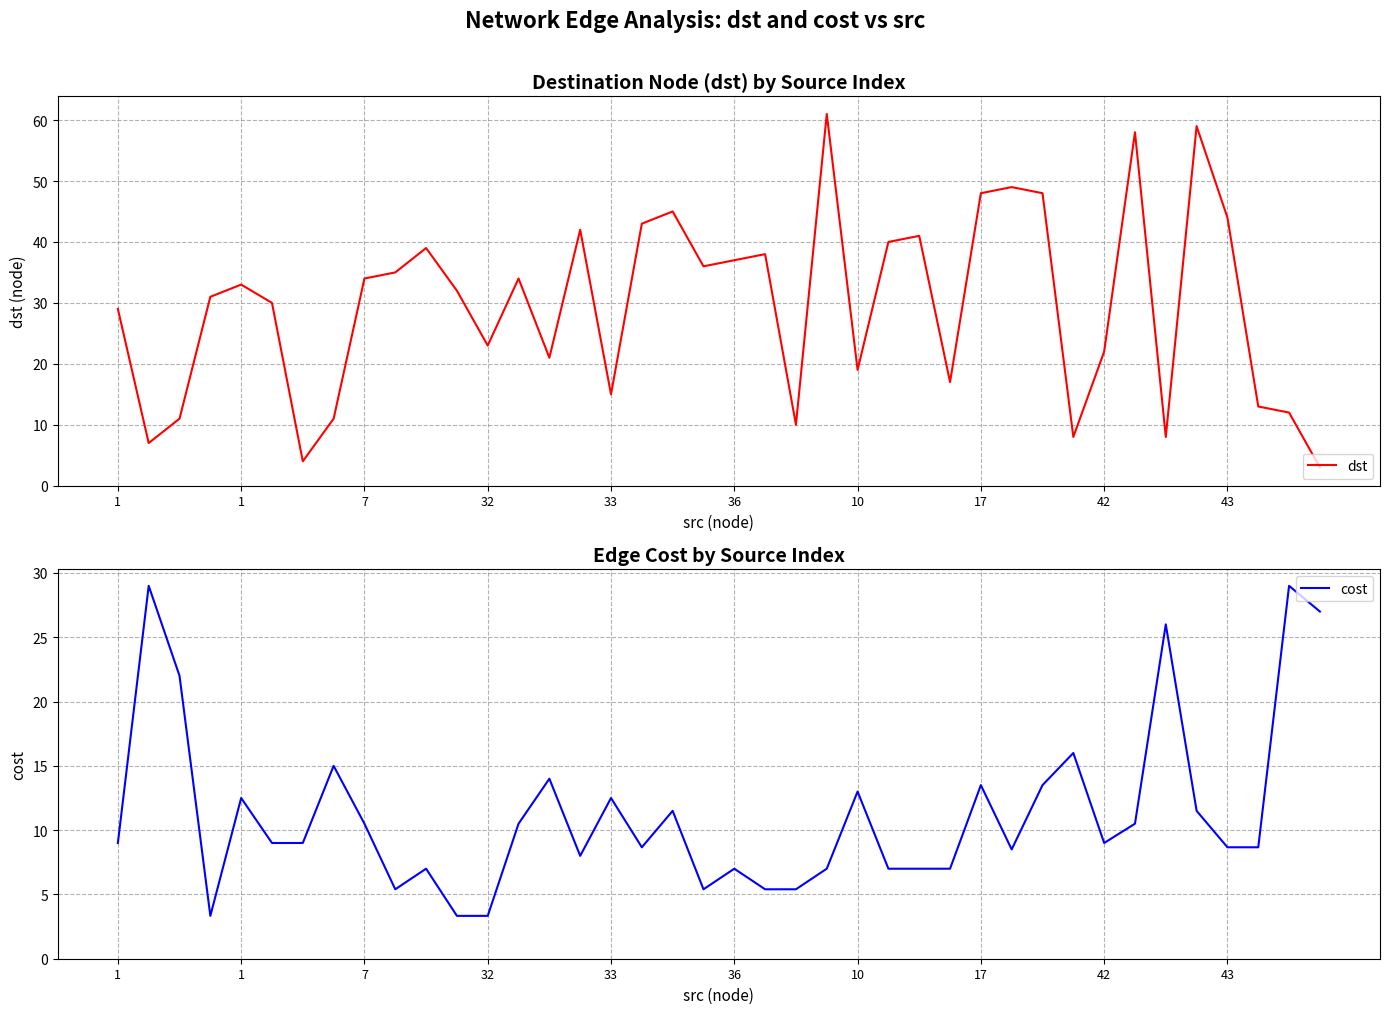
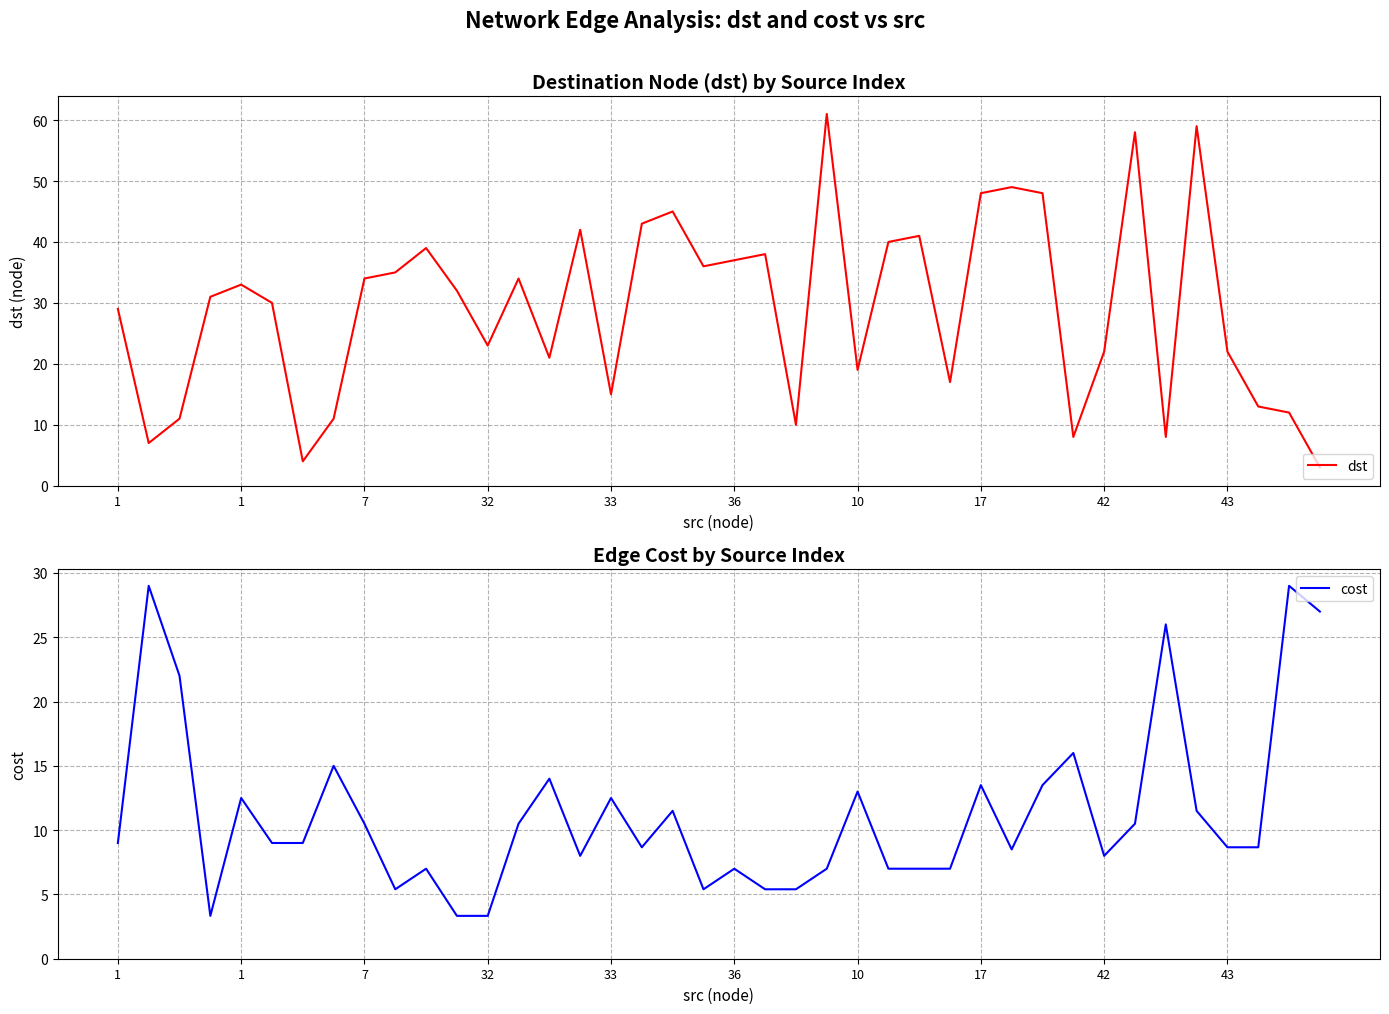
Destination Node (dst) by Source Index, 43: 44 -> 22
Edge Cost by Source Index, 42: 9 -> 8
